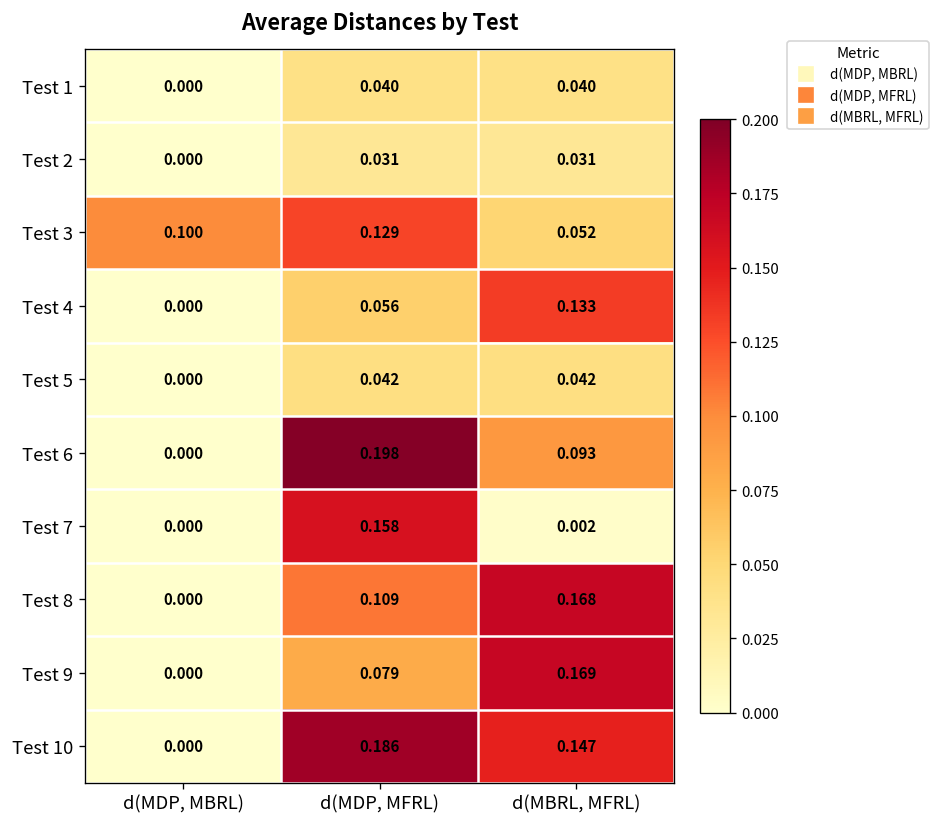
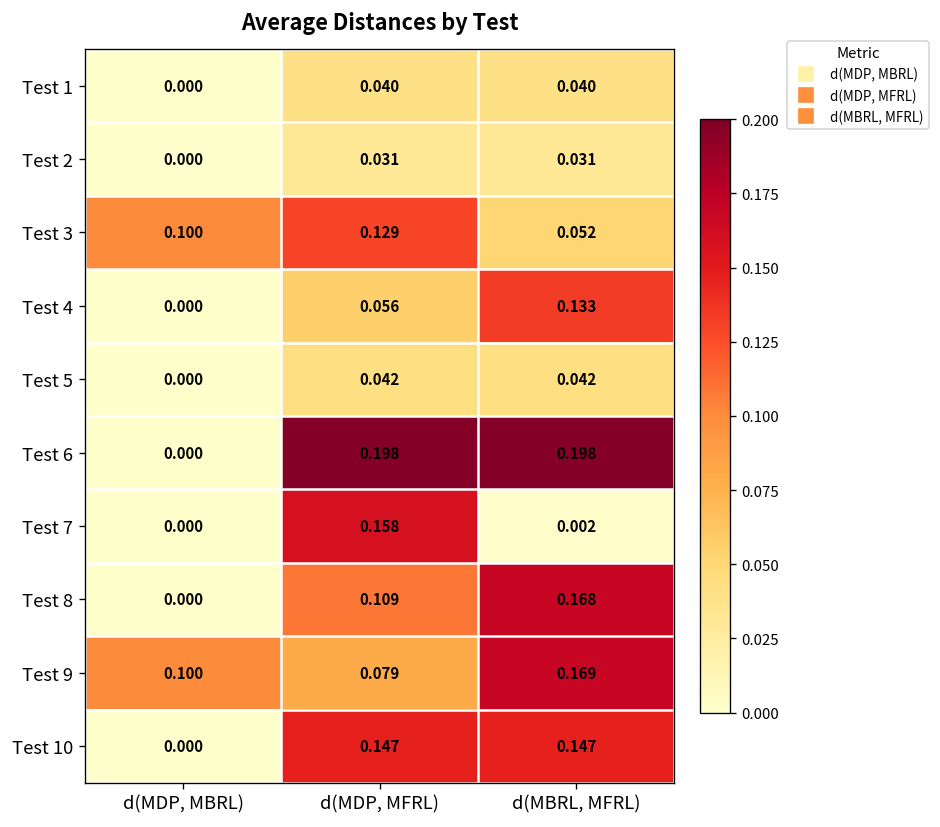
Test 6, d(MBRL, MFRL): 0.093 -> 0.198
Test 9, d(MDP, MBRL): 0.000 -> 0.100
Test 10, d(MDP, MFRL): 0.186 -> 0.147
